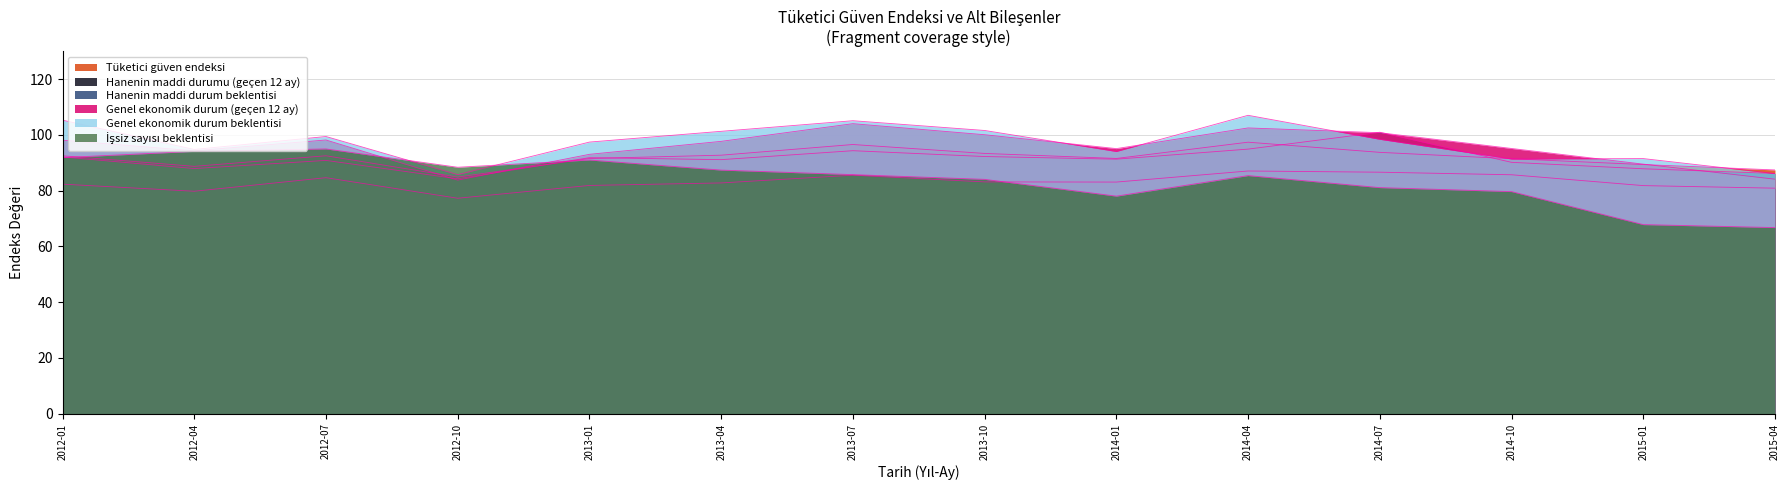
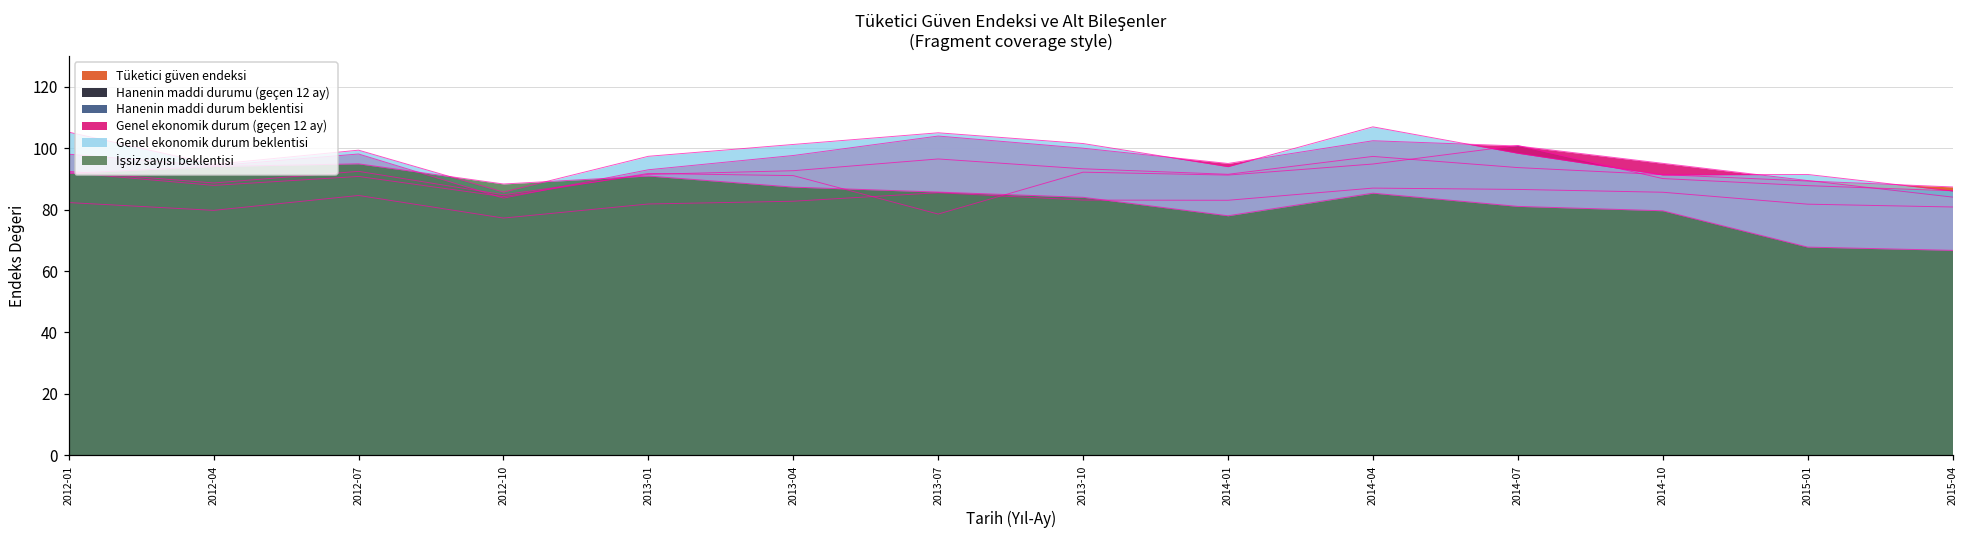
Hanenin maddi durum beklentisi, 2013-07: 94 -> 79
